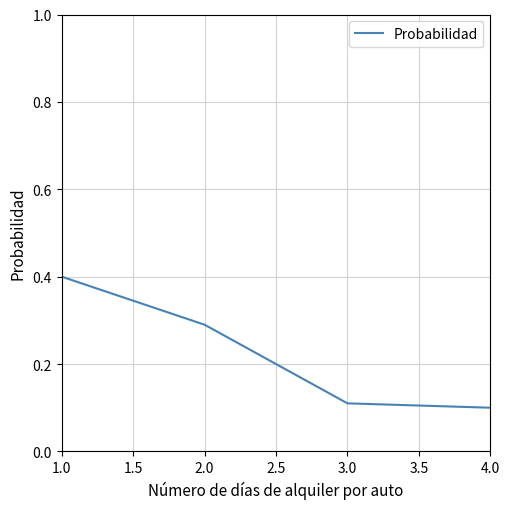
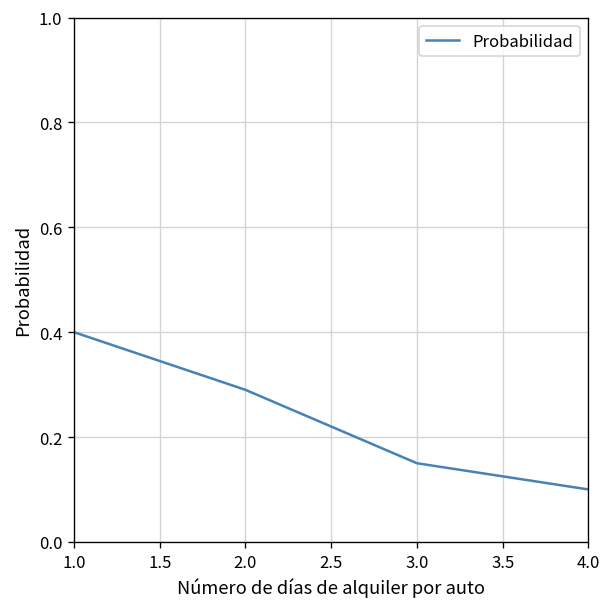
3.0: 0.11 -> 0.15
